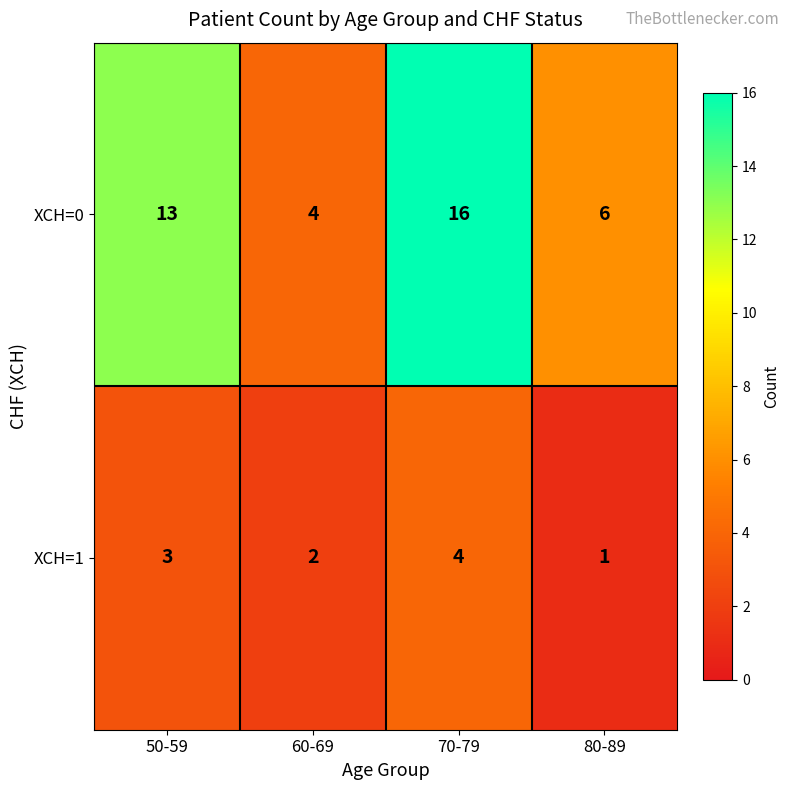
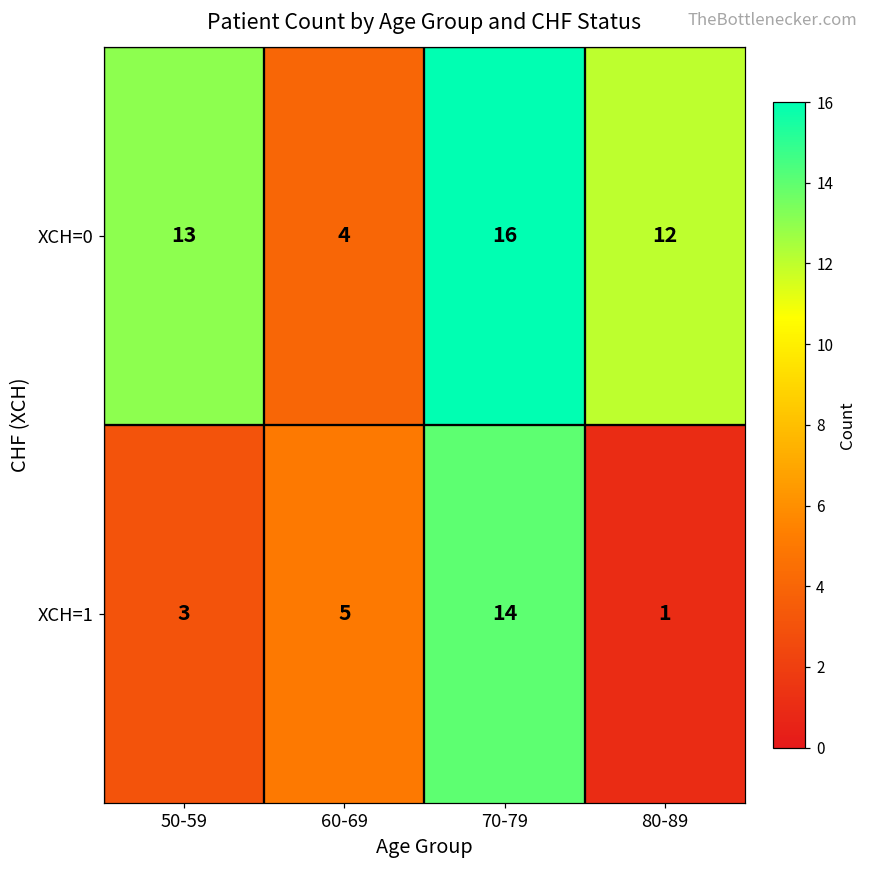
ХСН=0, 80-89: 6 -> 12
ХСН=1, 60-69: 2 -> 5
ХСН=1, 70-79: 4 -> 14
